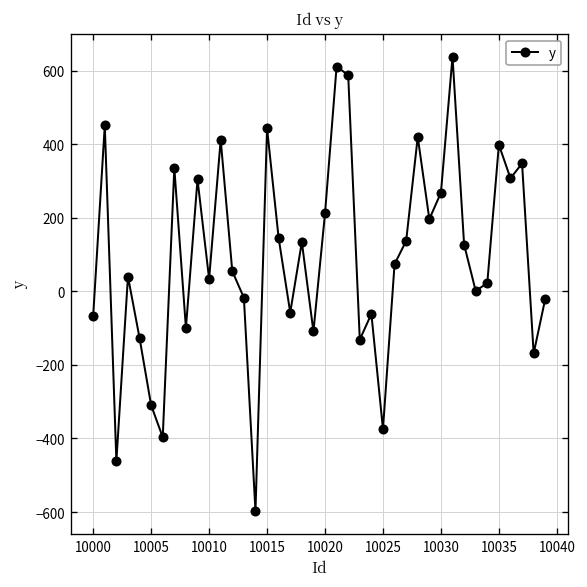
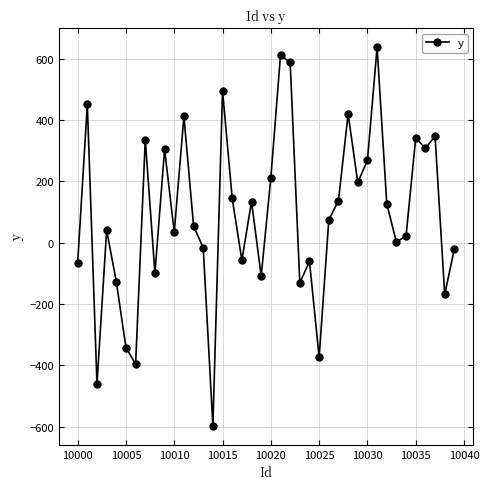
10005: -310 -> -340
10015: 440 -> 500
10035: 400 -> 340
